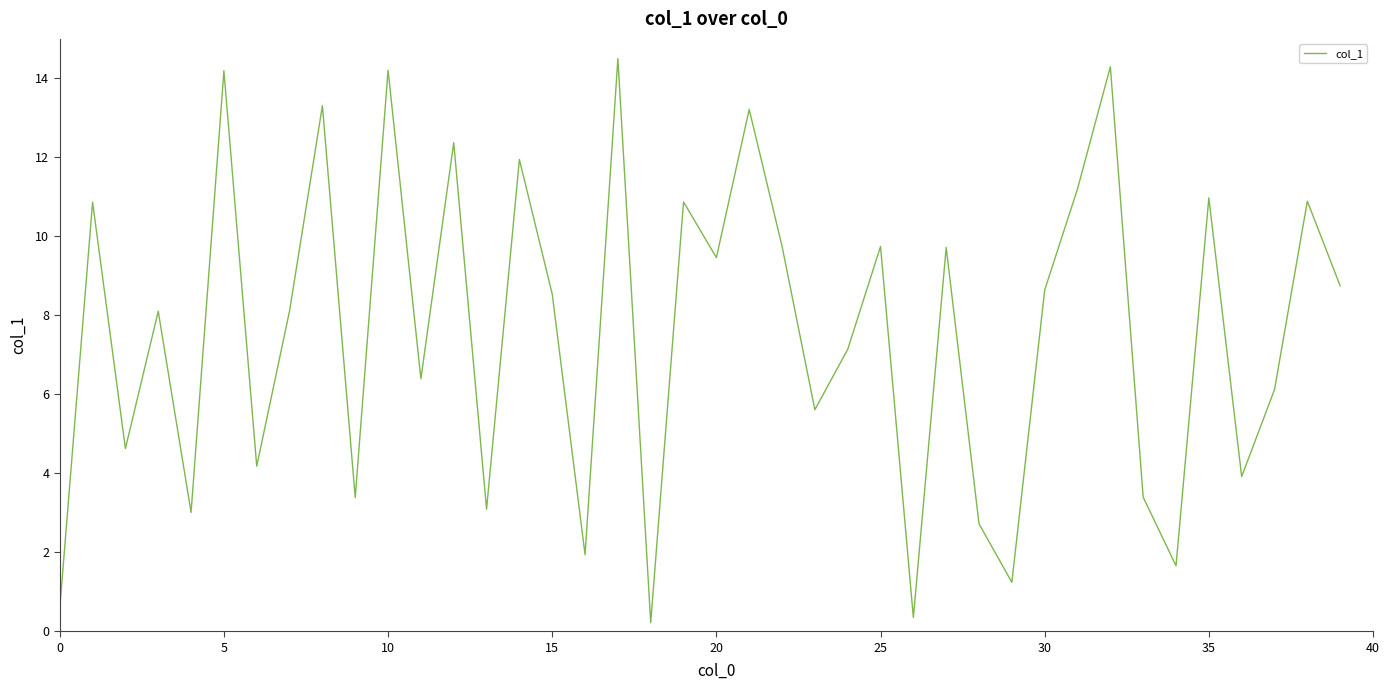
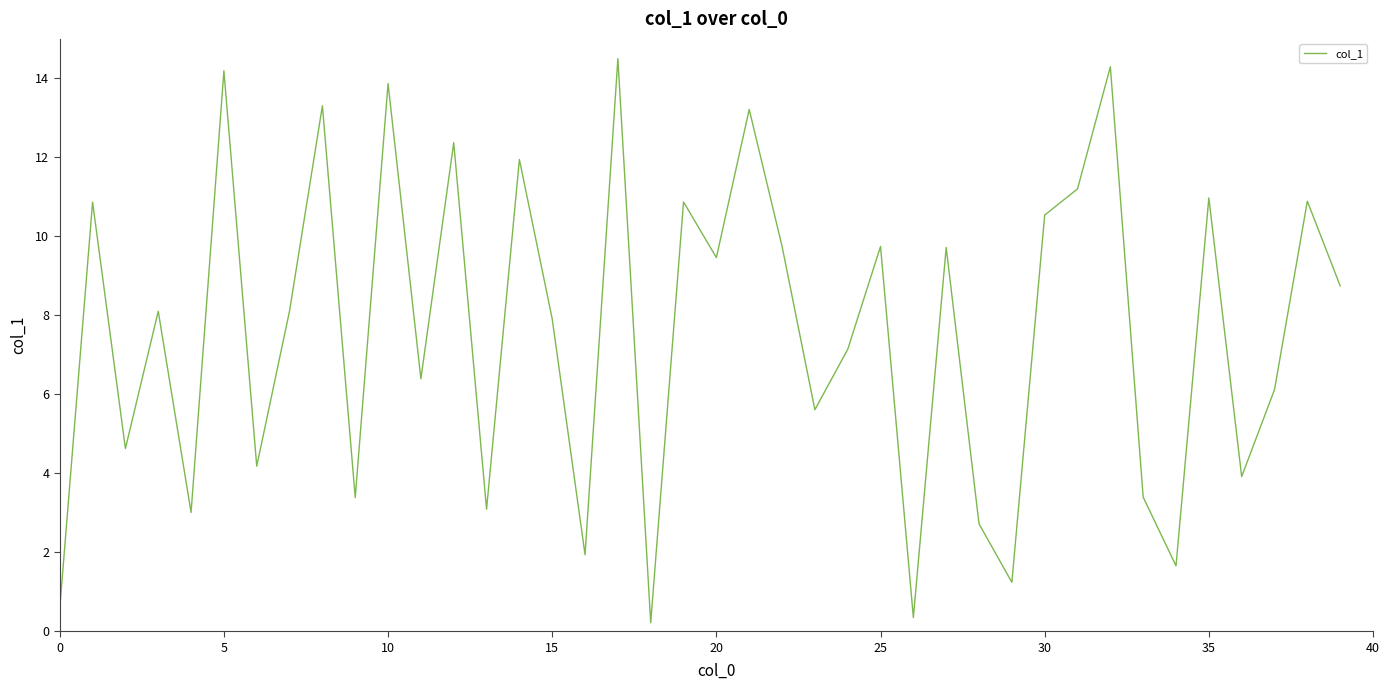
10: 14.2 -> 13.9
15: 8.5 -> 7.9
30: 8.6 -> 10.5
